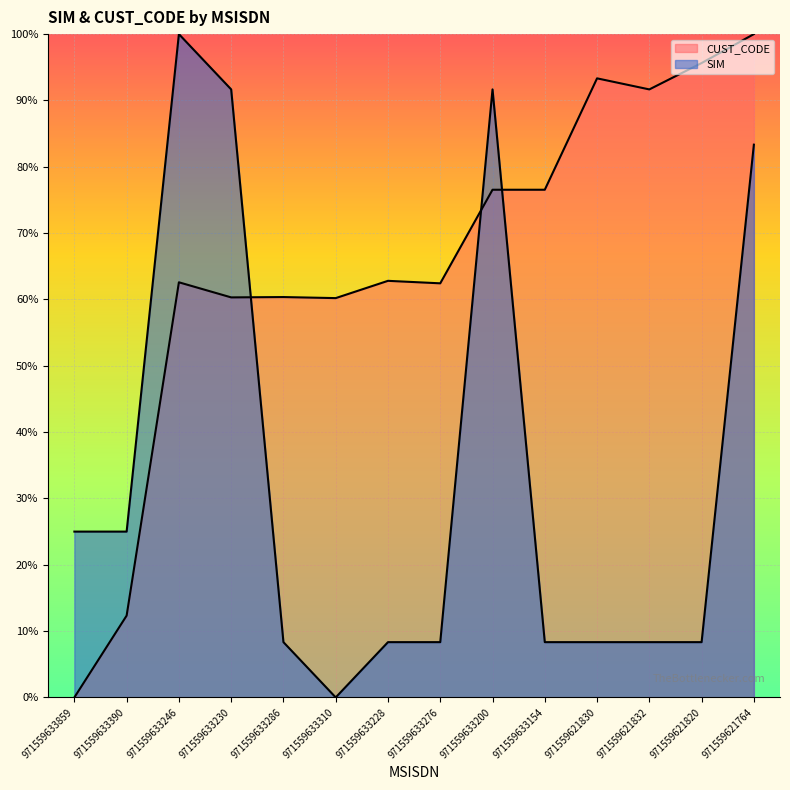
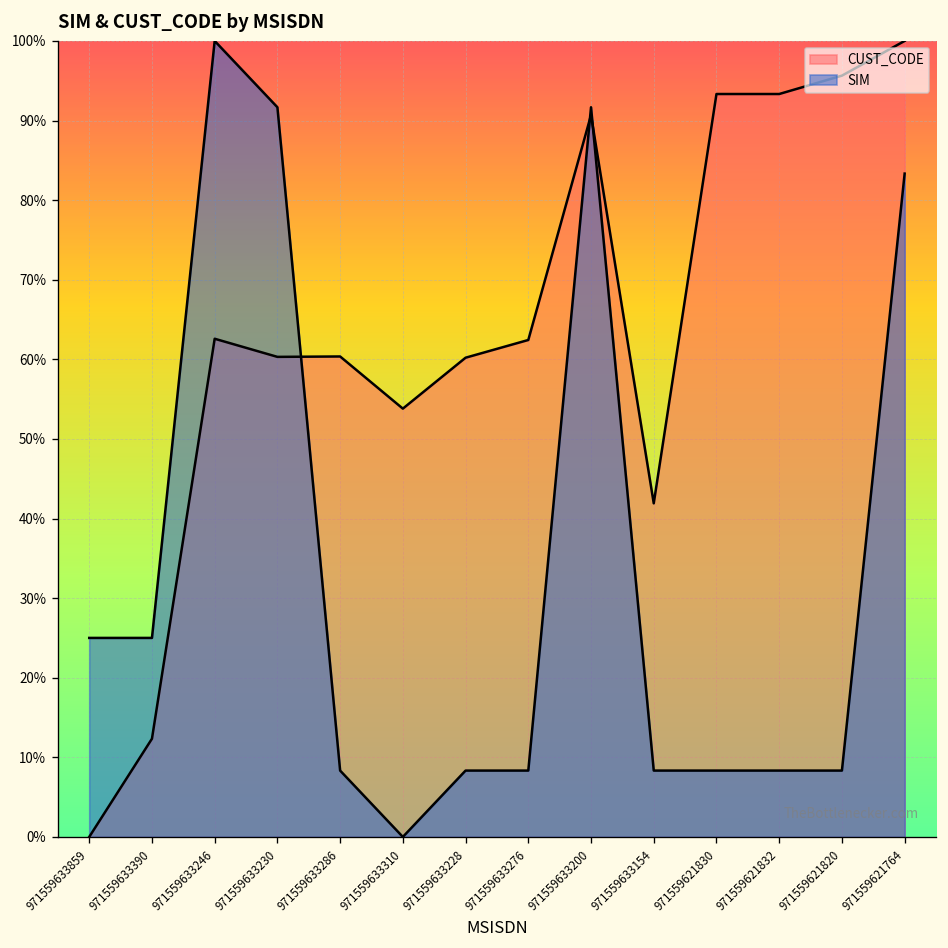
CUST_CODE, 971559633310: 60% -> 54%
CUST_CODE, 971559633228: 63% -> 60%
CUST_CODE, 971559633200: 77% -> 91%
CUST_CODE, 971559633154: 77% -> 42%
CUST_CODE, 971559621832: 92% -> 93%
